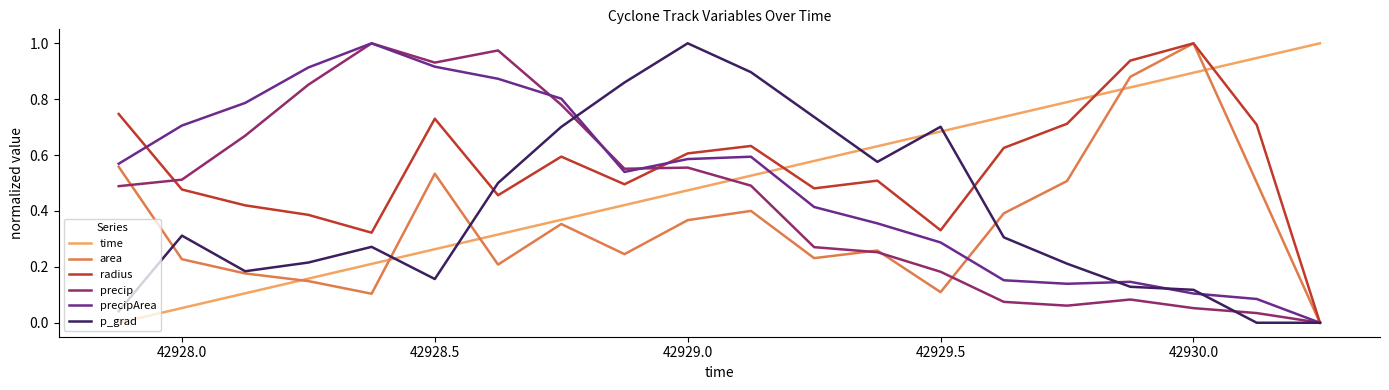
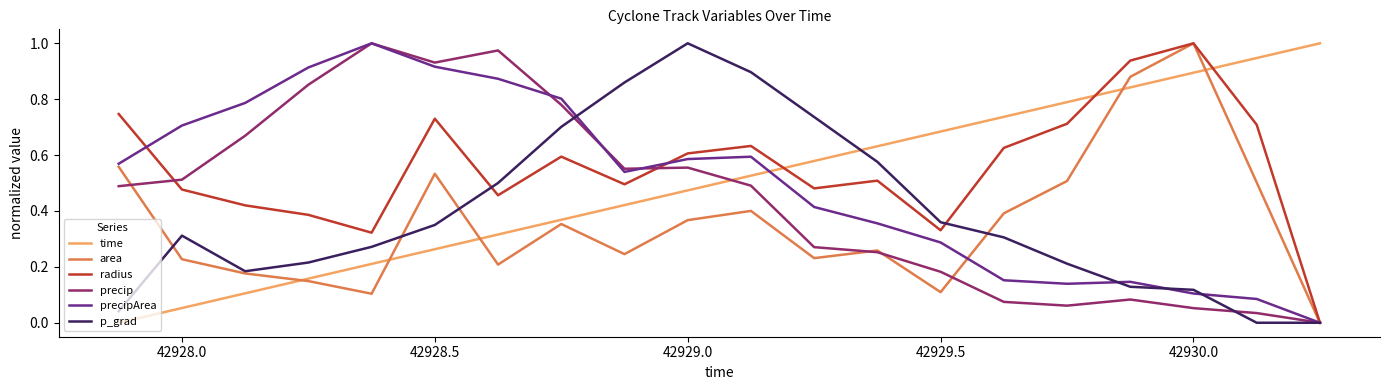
p_grad, 42928.5: 0.16 -> 0.35
p_grad, 42929.5: 0.70 -> 0.36
